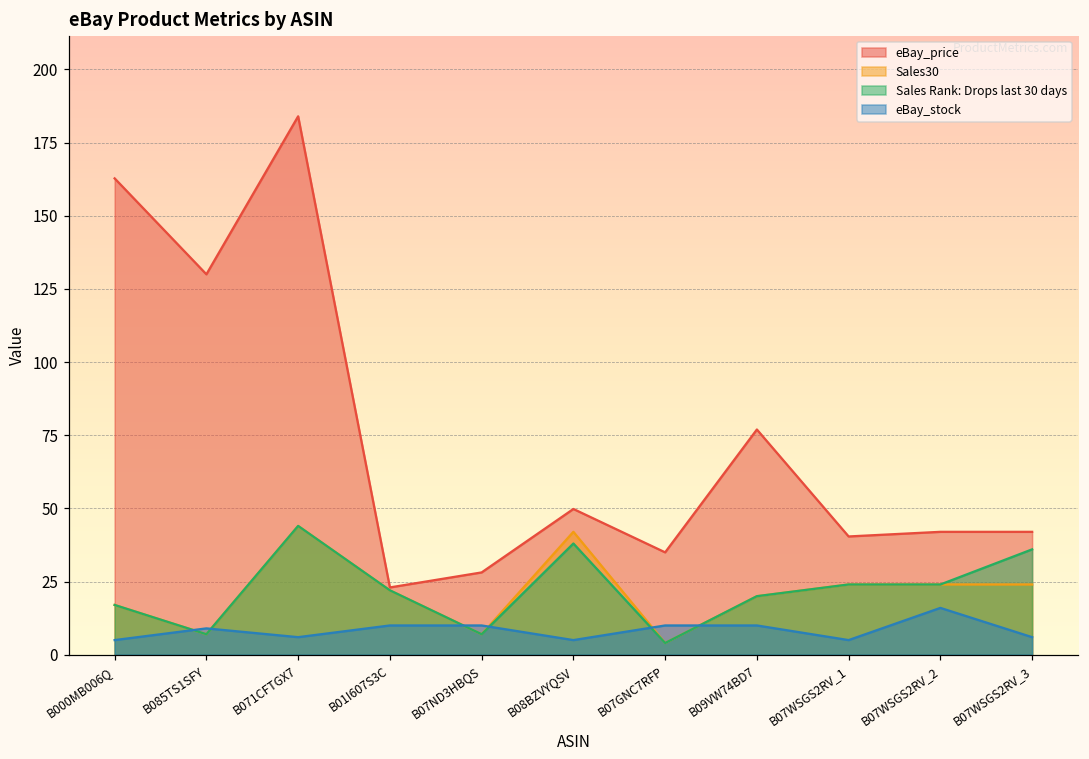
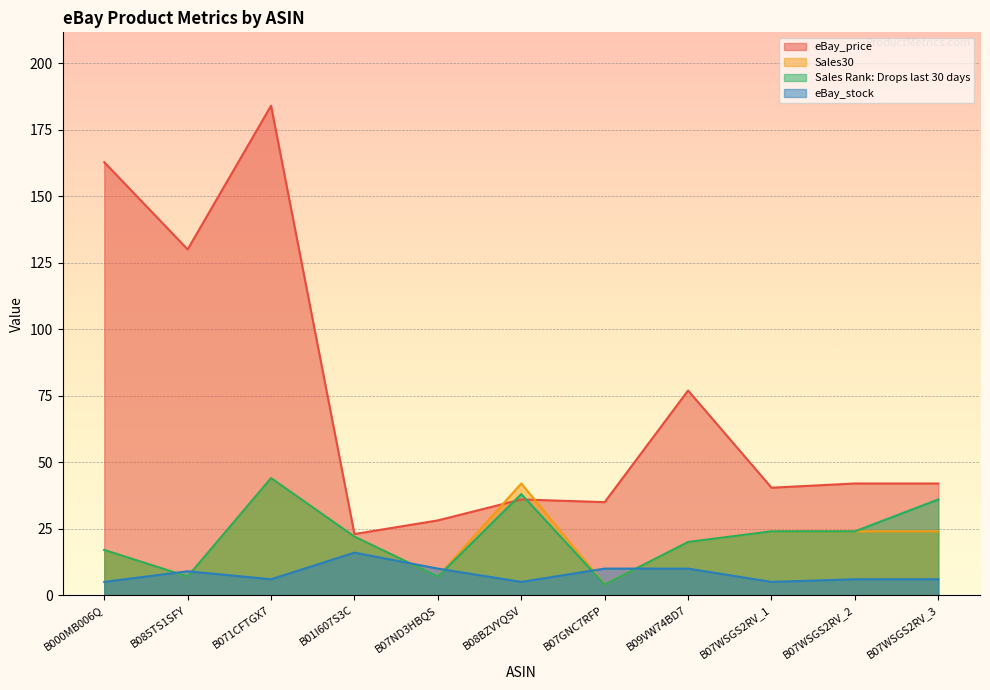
eBay_stock, B01I607S3C: 10 -> 16
eBay_price, B08BZVYQSV: 50 -> 36
eBay_stock, B07WSGS2RV_2: 16 -> 6
